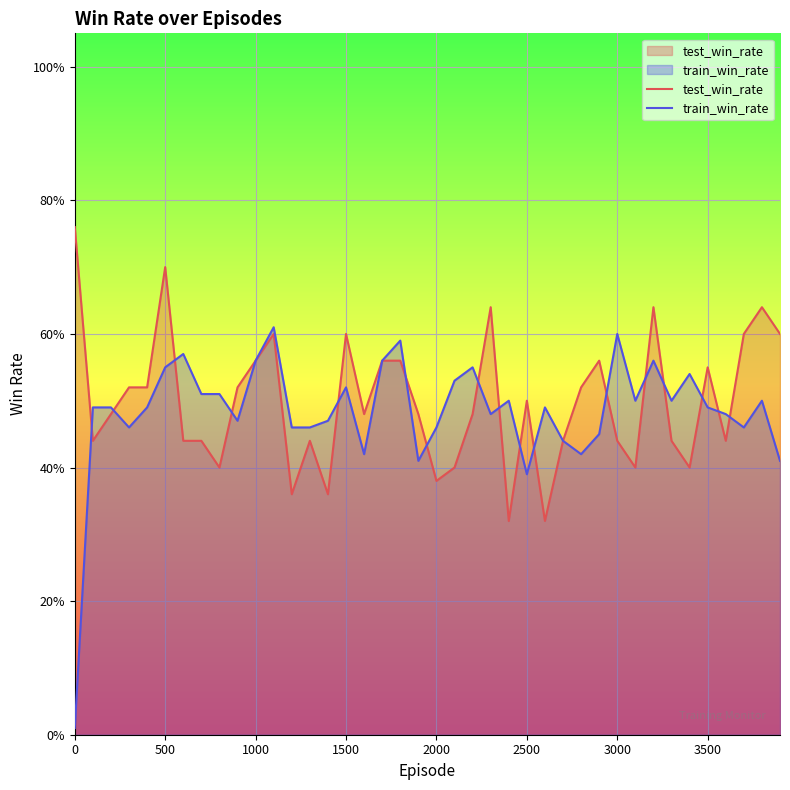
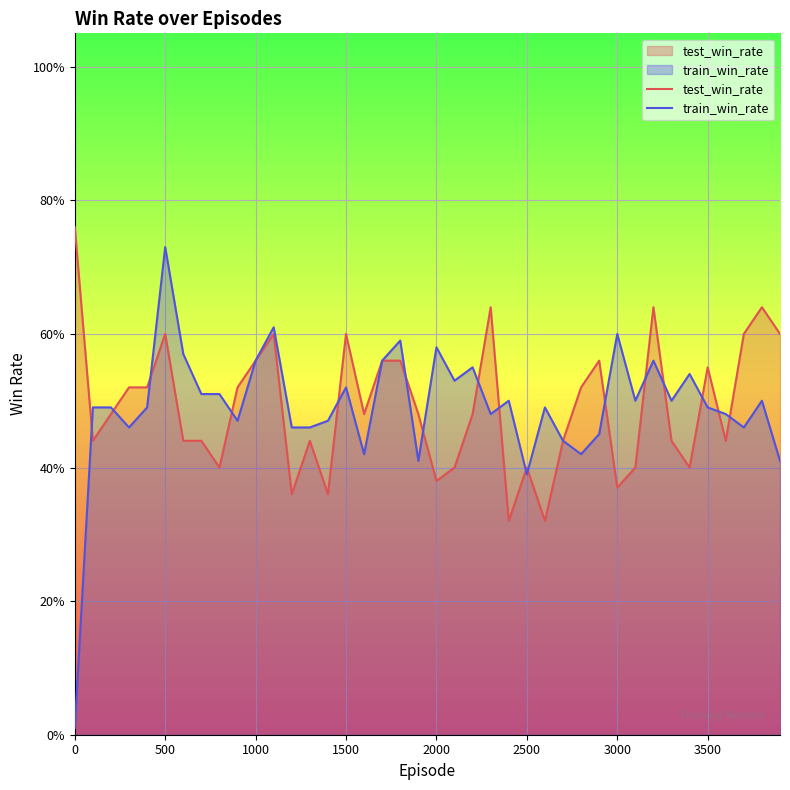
test_win_rate, 500: 70% -> 60%
train_win_rate, 500: 55% -> 73%
train_win_rate, 2000: 46% -> 58%
test_win_rate, 2500: 50% -> 40%
test_win_rate, 3000: 44% -> 37%
